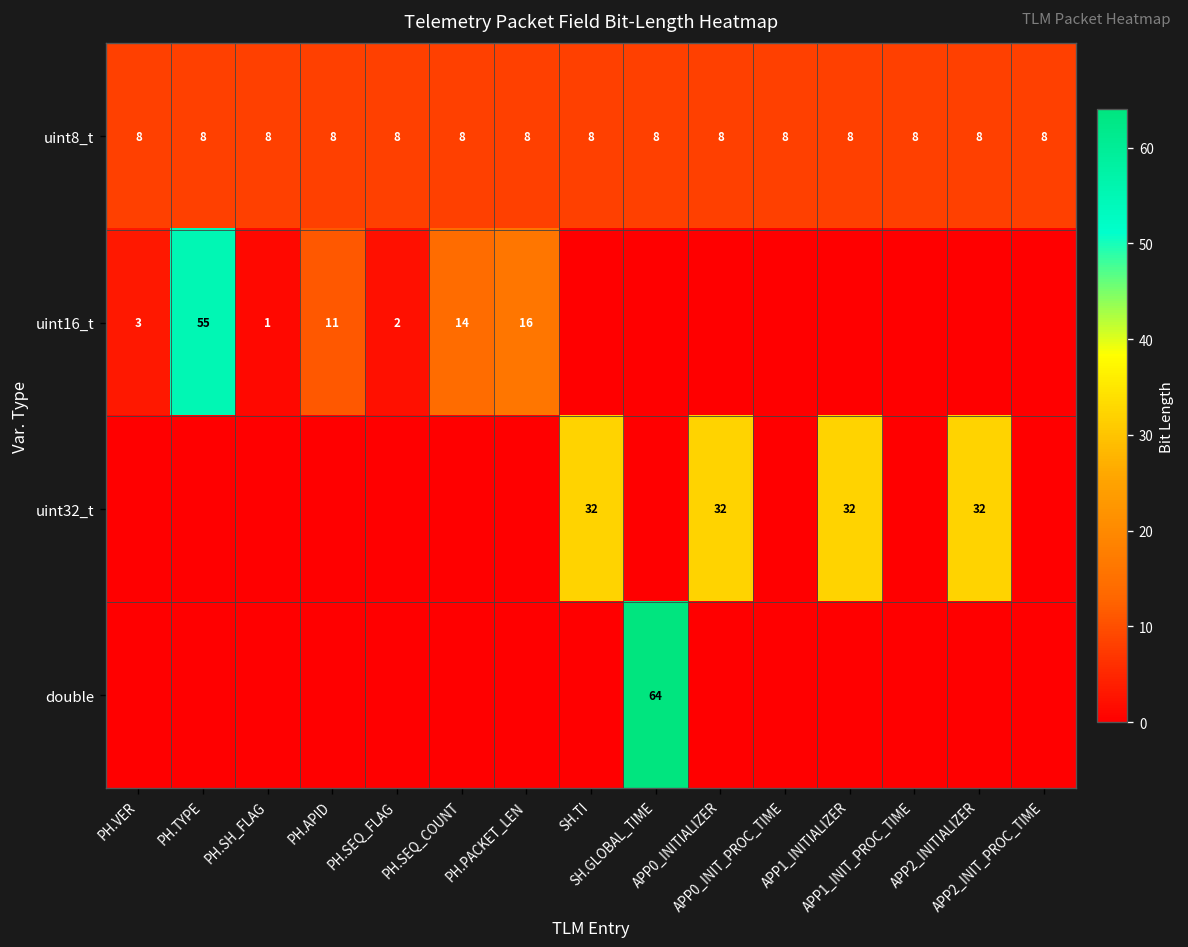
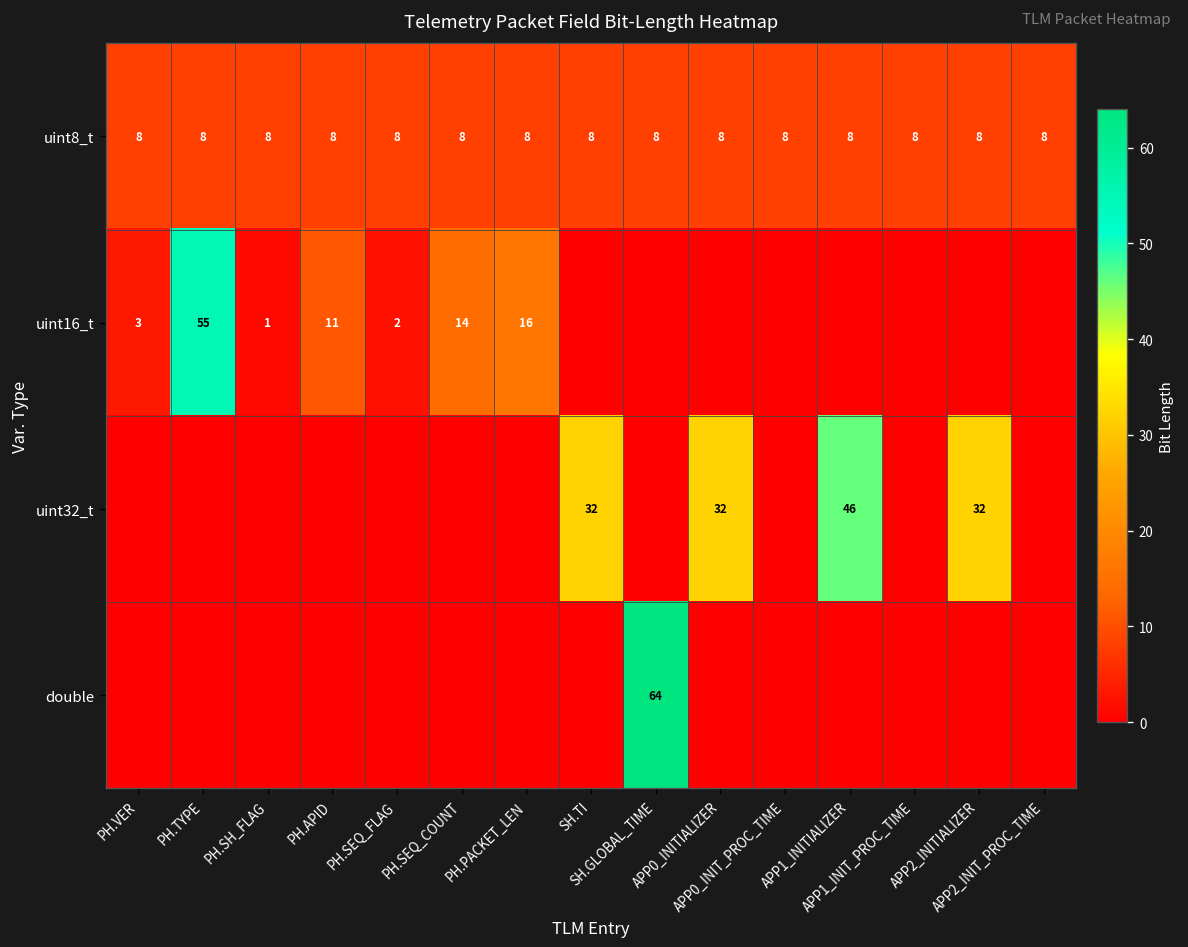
uint32_t, APP1_INITIALIZER: 32 -> 46
